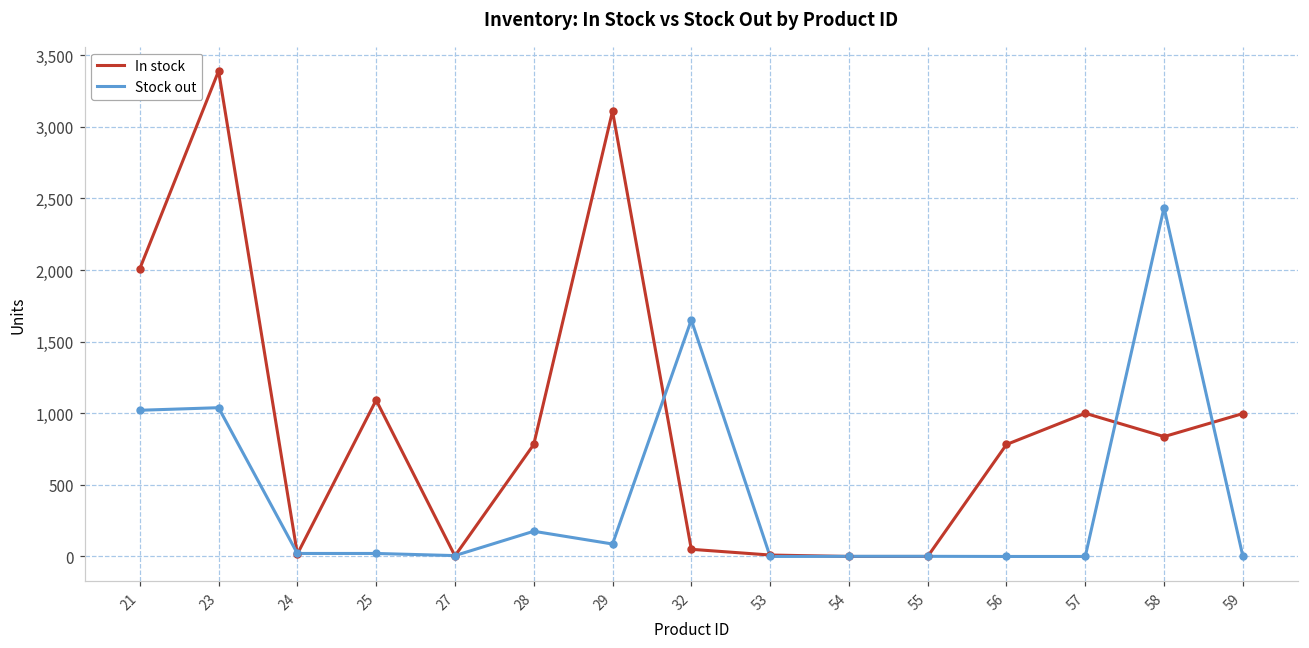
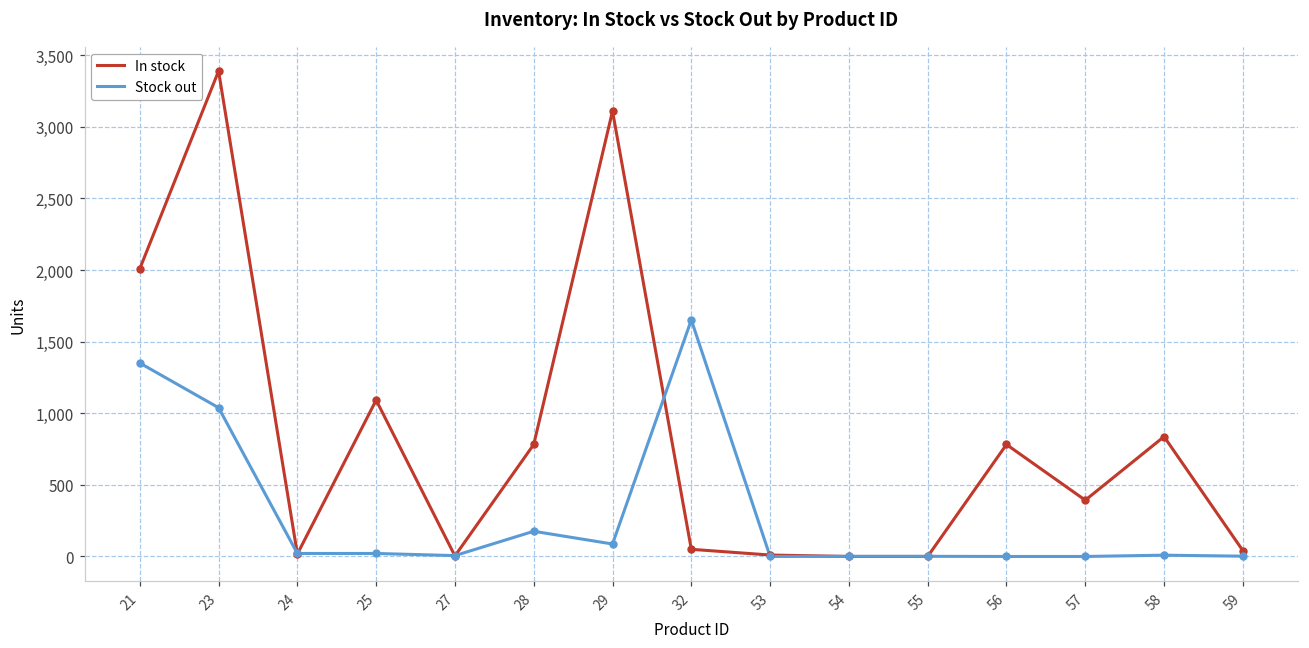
Stock out, 21: 1,020 -> 1,350
In stock, 57: 1,000 -> 390
Stock out, 58: 2,440 -> 10
In stock, 59: 1,000 -> 40
